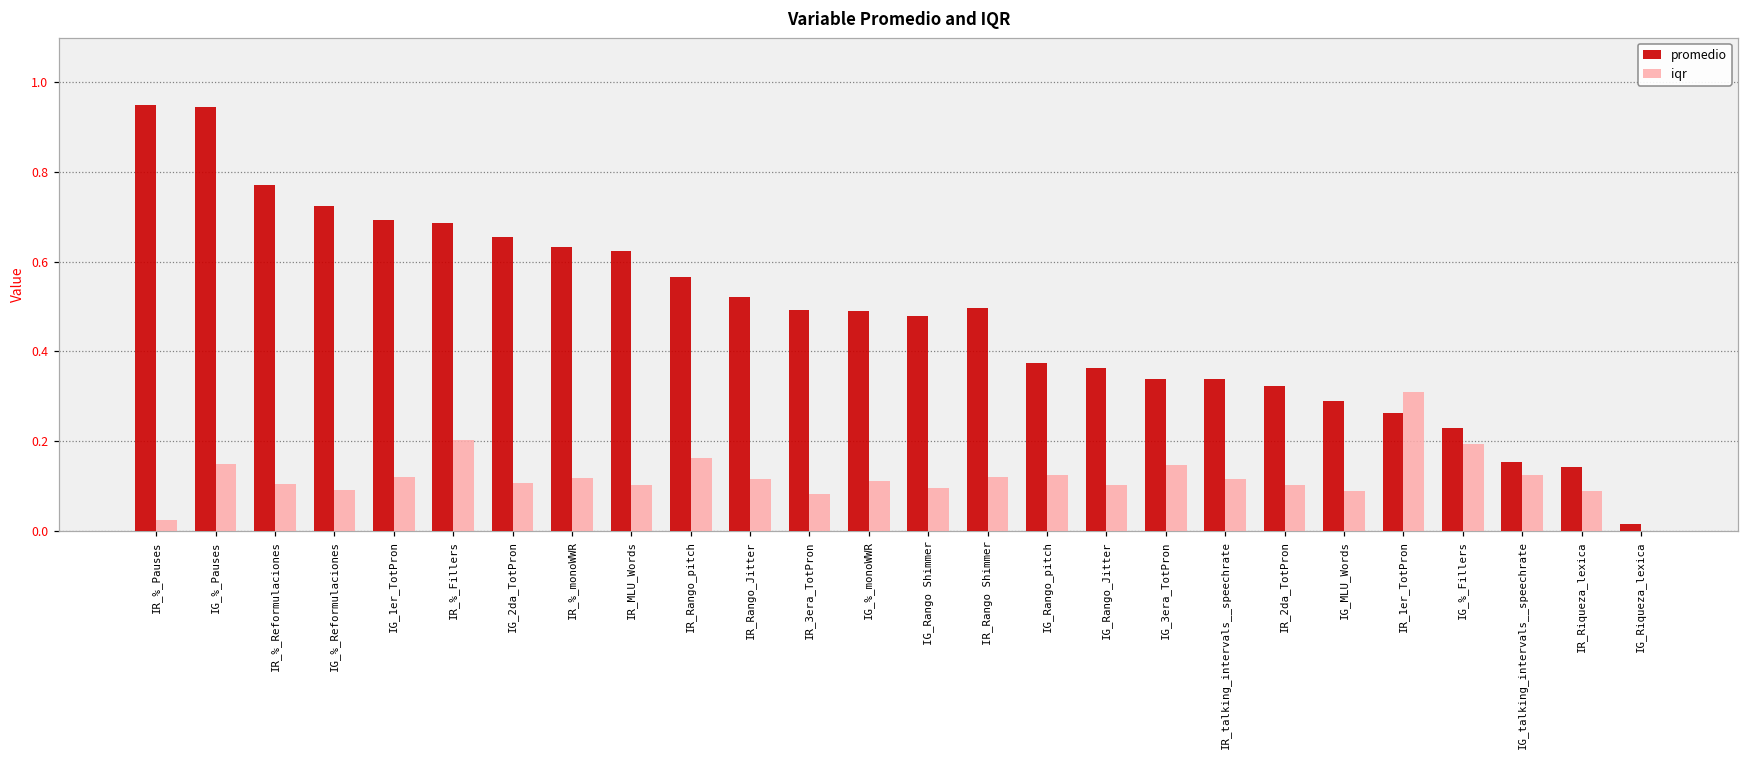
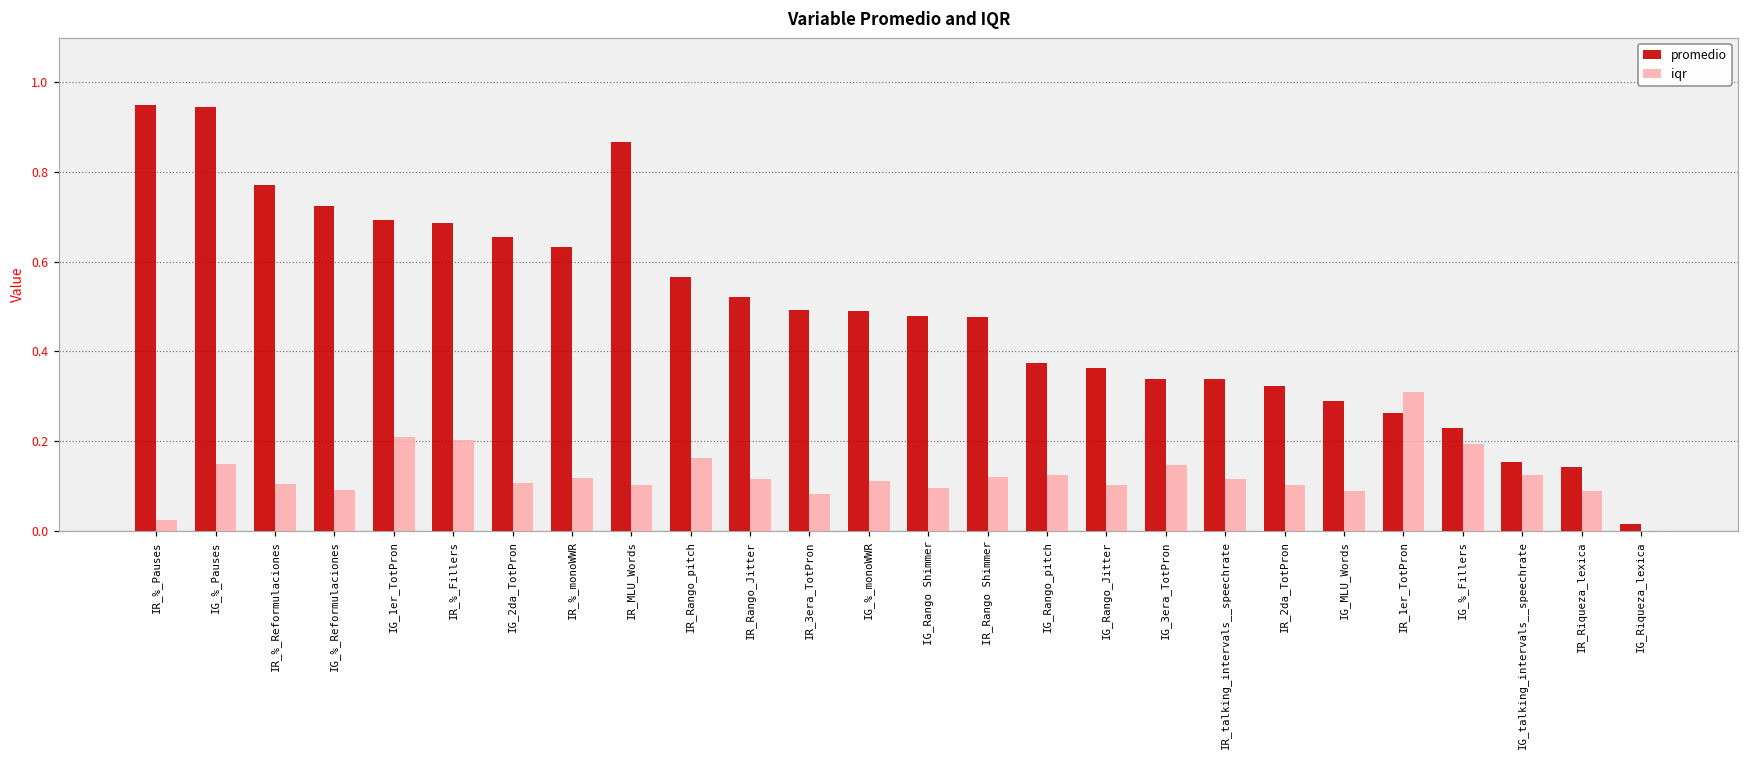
iqr, IG_1er_TotPron: 0.12 -> 0.21
promedio, IR_MLU_Words: 0.62 -> 0.87
promedio, IR_Rango Shimmer: 0.50 -> 0.48
